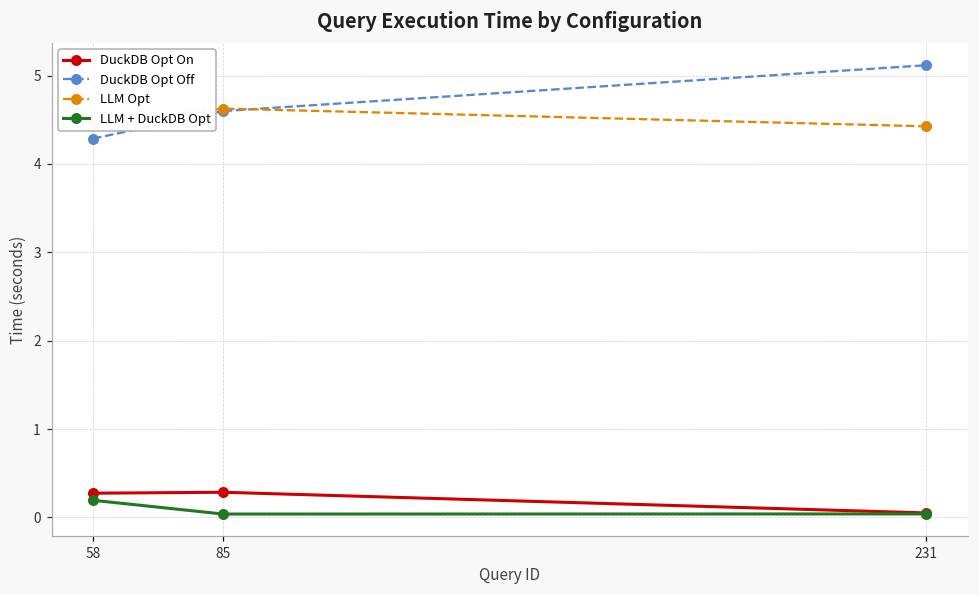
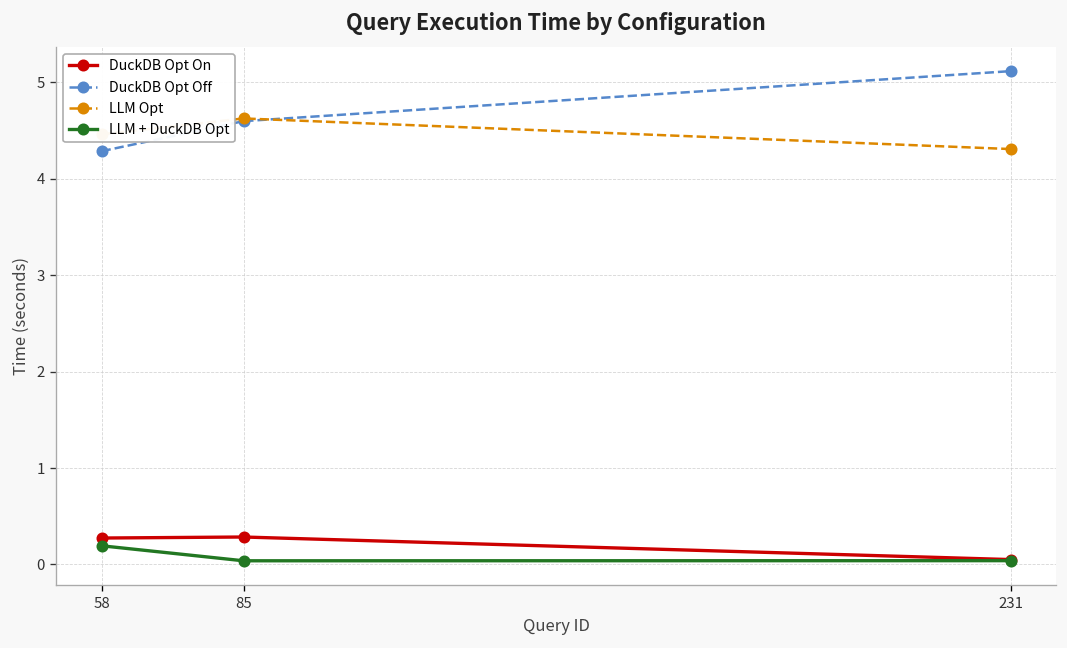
LLM Opt, 231: 4.4 -> 4.3
